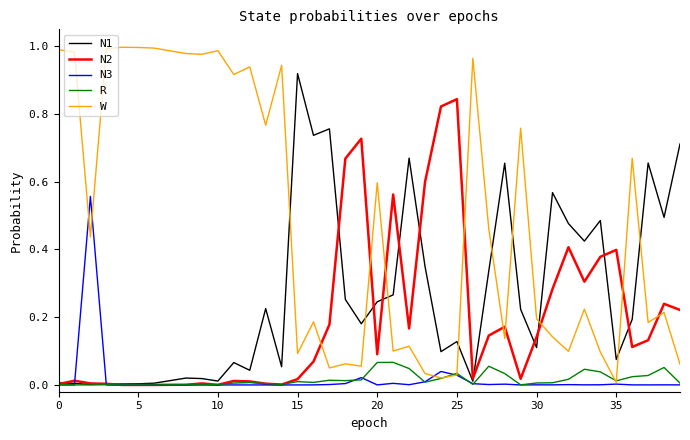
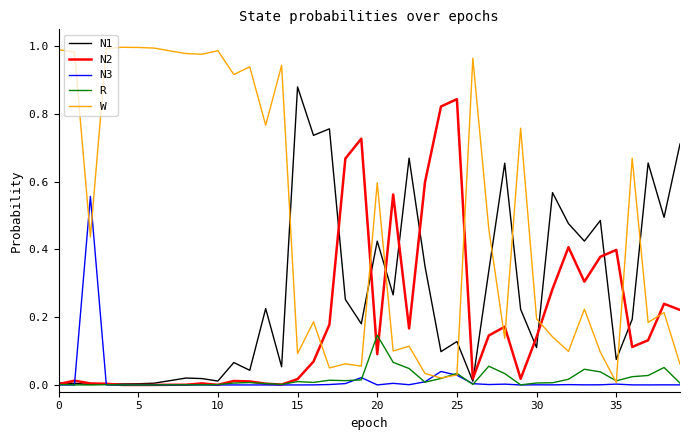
N1, 15: 0.92 -> 0.88
N1, 20: 0.25 -> 0.42
R, 20: 0.07 -> 0.15
